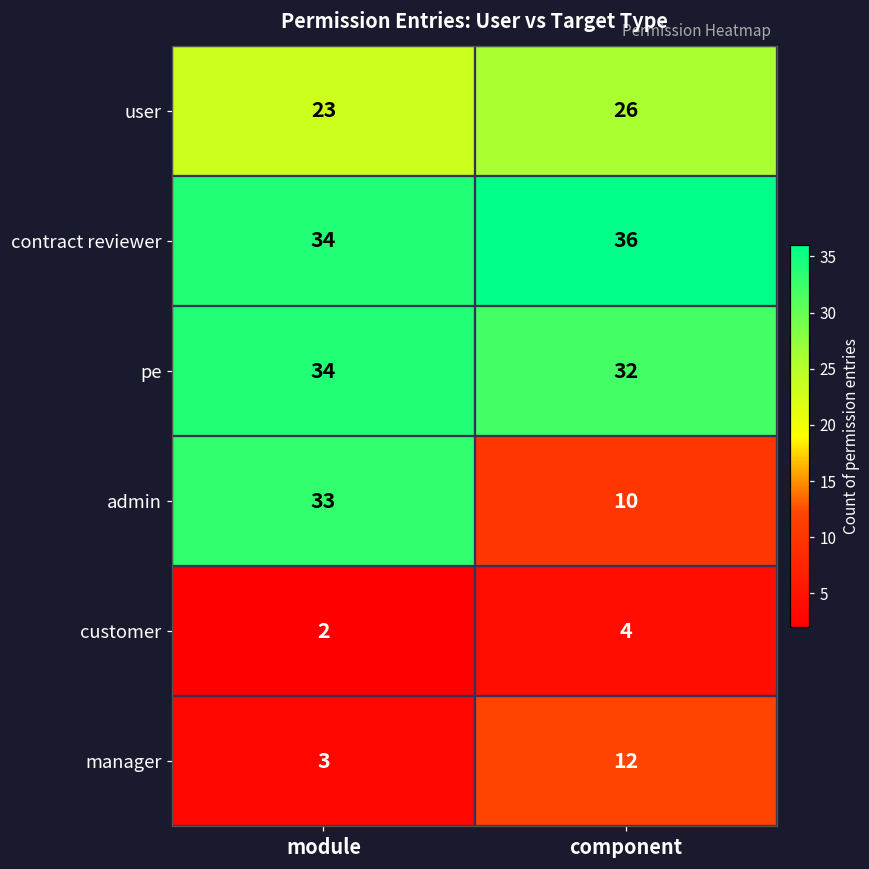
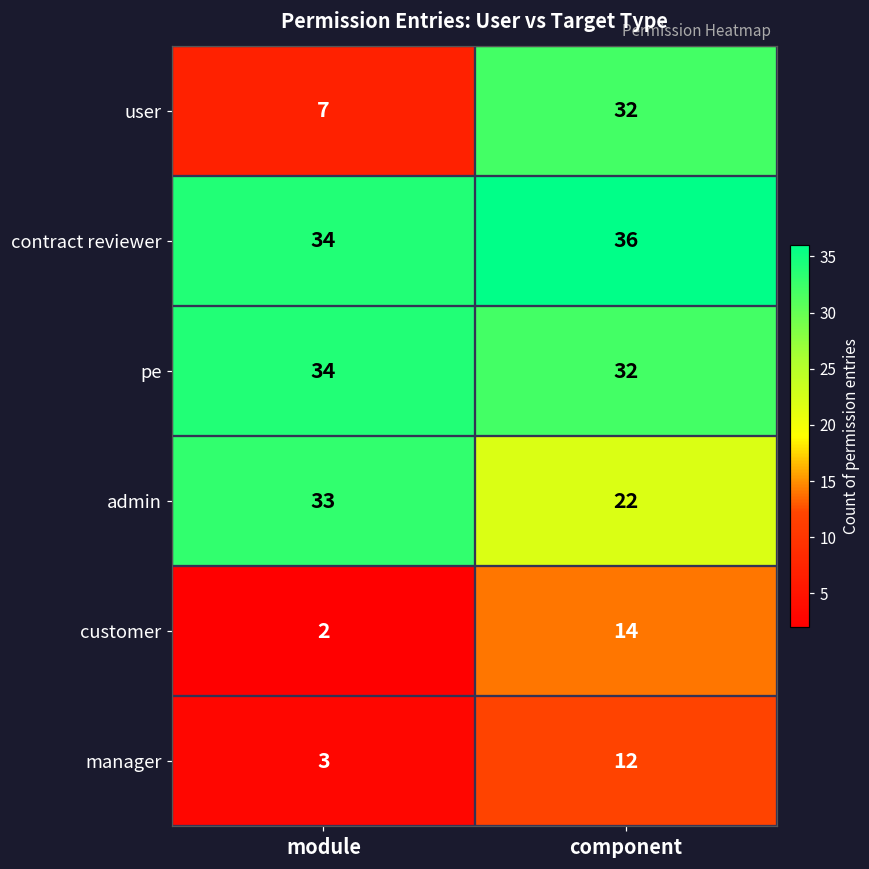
user, module: 23 -> 7
user, component: 26 -> 32
admin, component: 10 -> 22
customer, component: 4 -> 14
